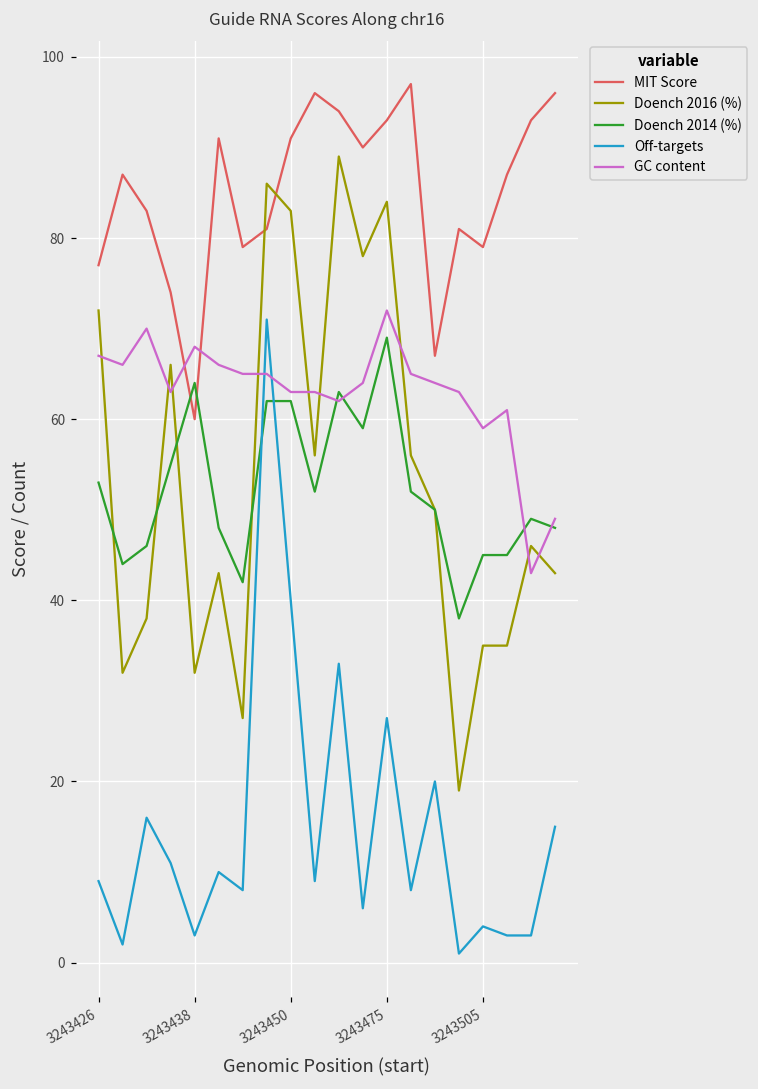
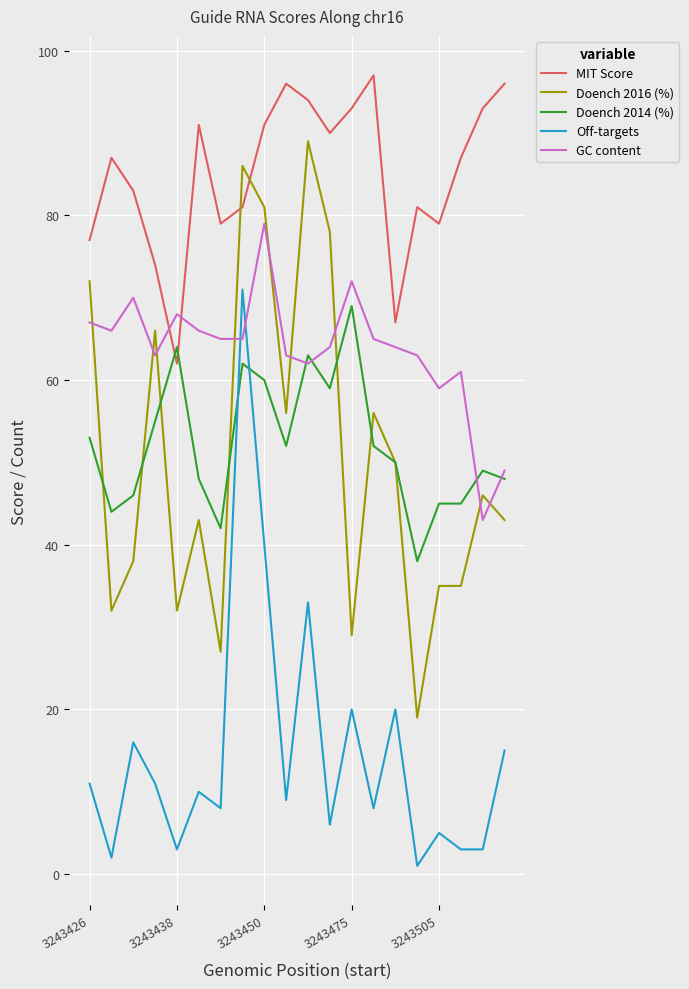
Off-targets, 3243426: 9 -> 11
MIT Score, 3243438: 60 -> 62
Doench 2016 (%), 3243450: 83 -> 81
Doench 2014 (%), 3243450: 62 -> 60
GC content, 3243450: 63 -> 79
Doench 2016 (%), 3243475: 84 -> 29
Off-targets, 3243475: 27 -> 20
Off-targets, 3243505: 4 -> 5
